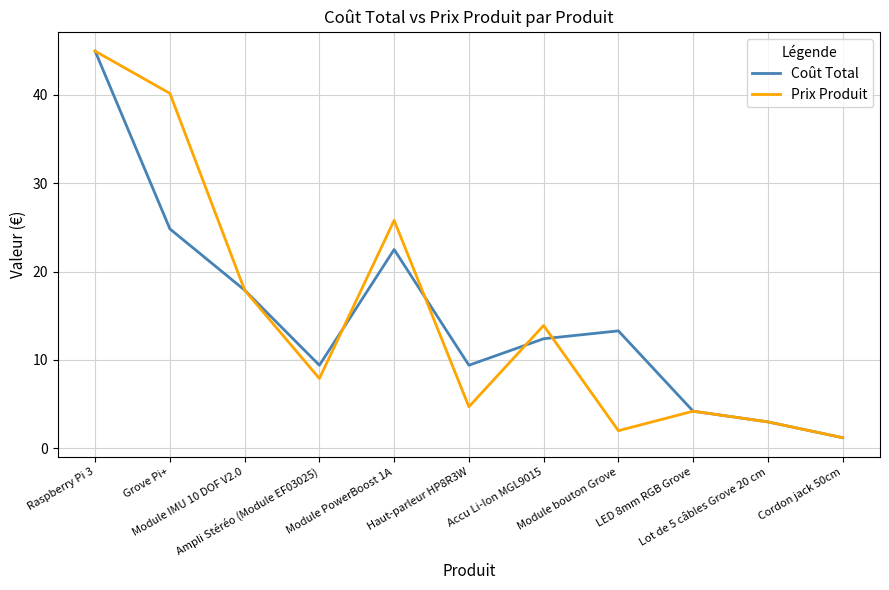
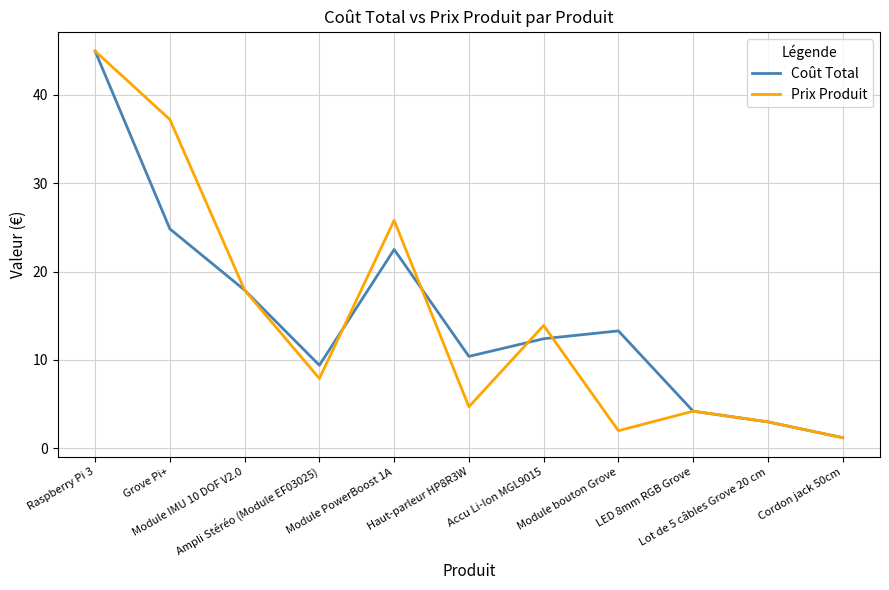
Prix Produit, Grove Pi+: 40 -> 37
Coût Total, Haut-parleur HP8R3W: 9 -> 10
